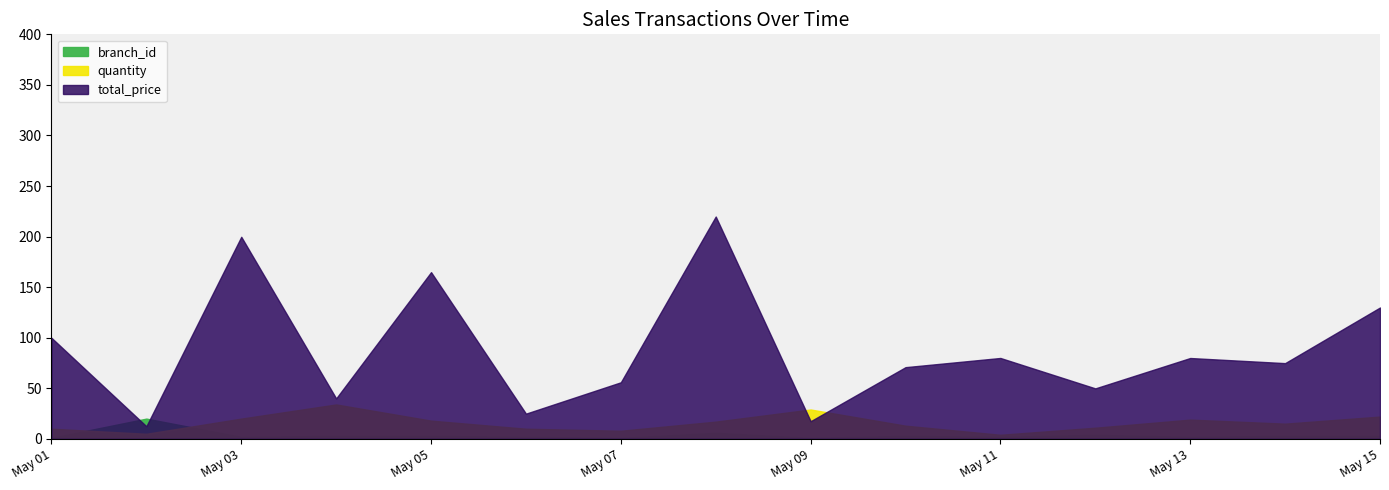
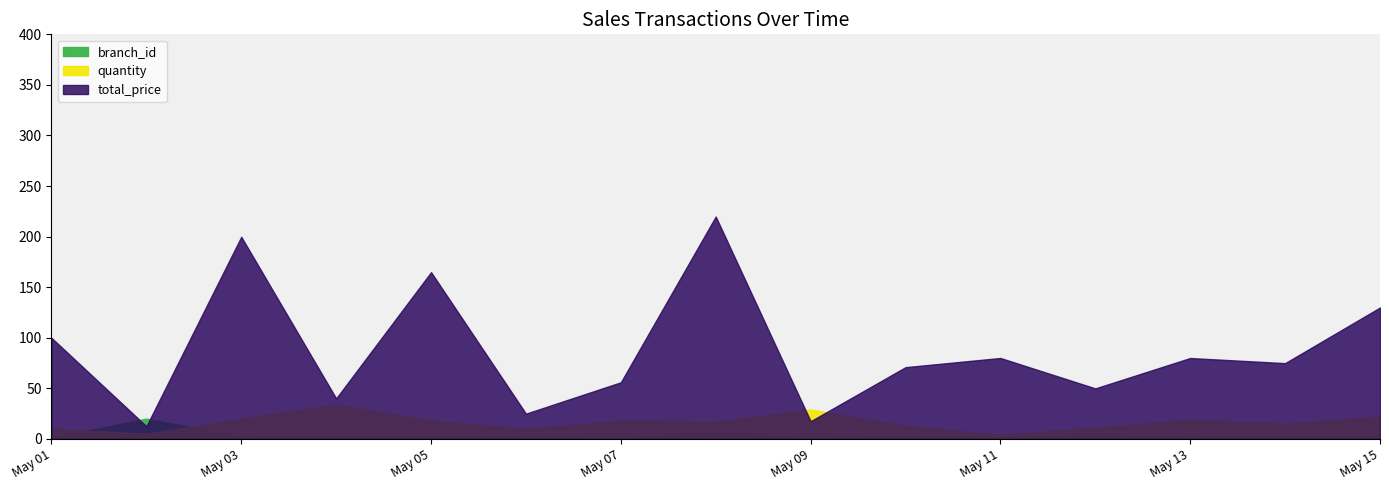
quantity, May 07: 8 -> 18
